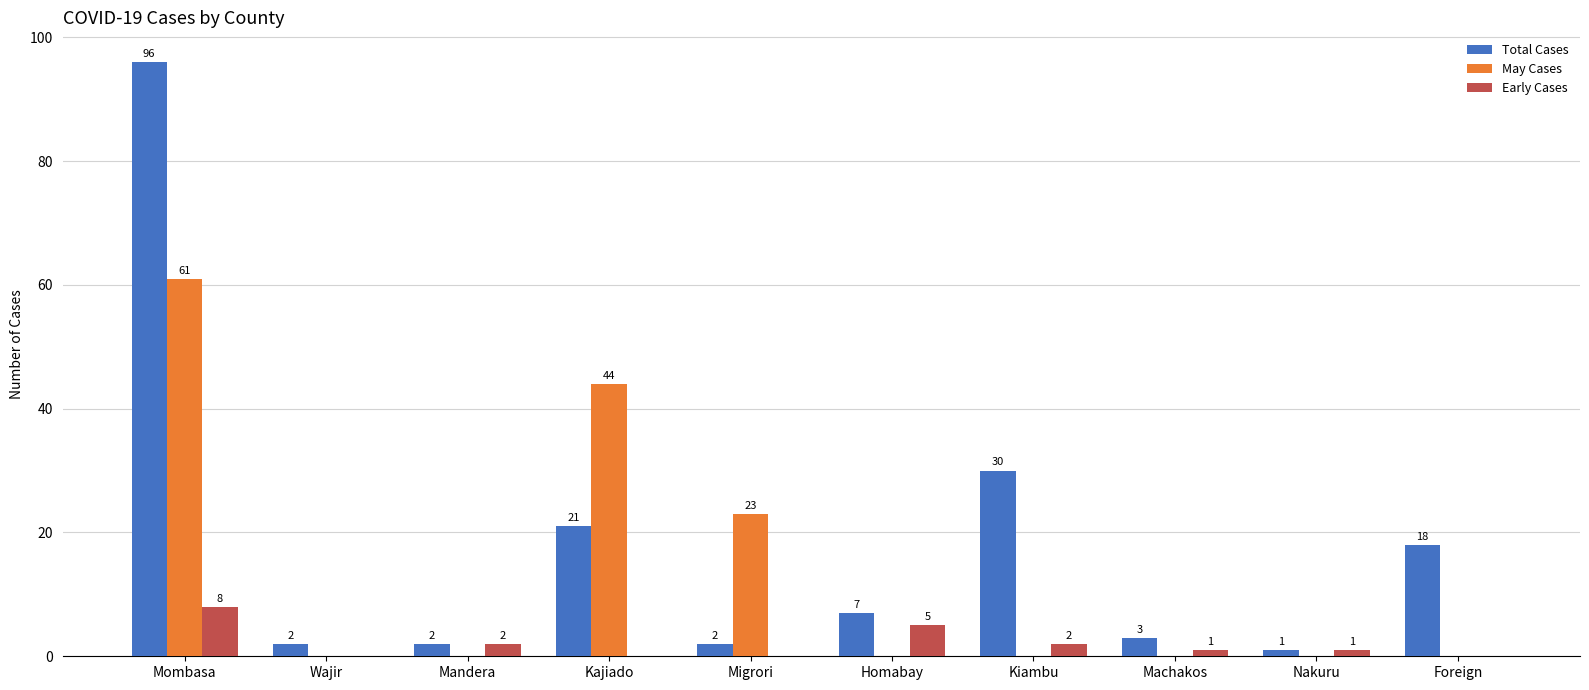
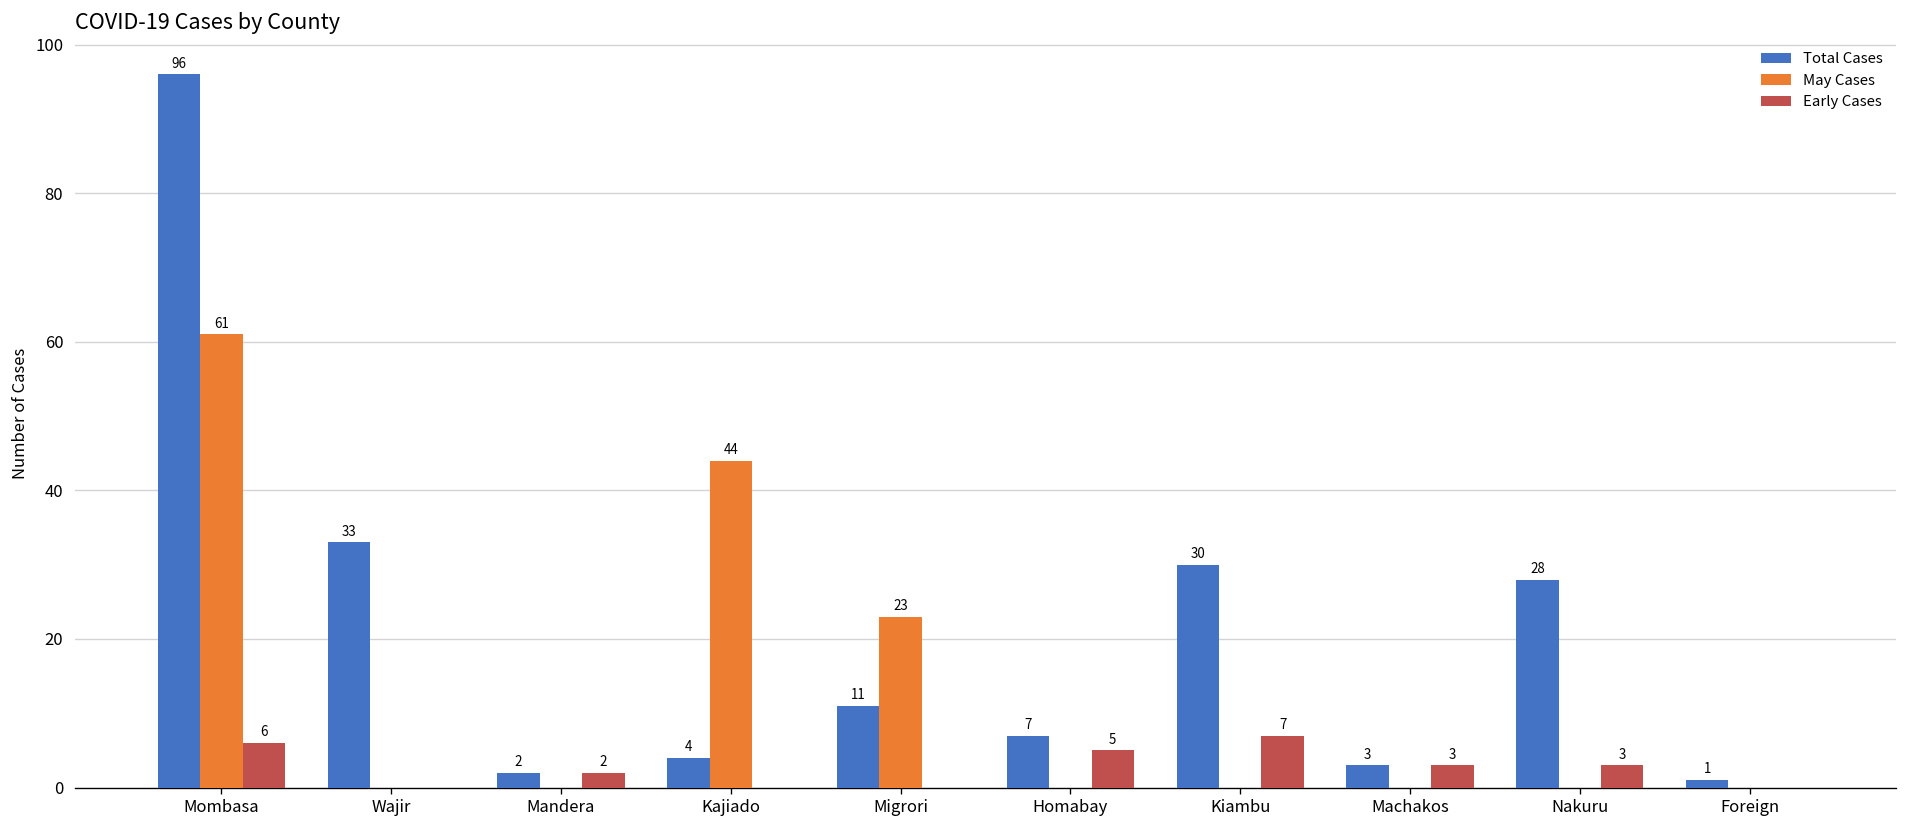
Early Cases, Mombasa: 8 -> 6
Total Cases, Wajir: 2 -> 33
Total Cases, Kajiado: 21 -> 4
Total Cases, Migrori: 2 -> 11
Early Cases, Kiambu: 2 -> 7
Early Cases, Machakos: 1 -> 3
Total Cases, Nakuru: 1 -> 28
Early Cases, Nakuru: 1 -> 3
Total Cases, Foreign: 18 -> 1
